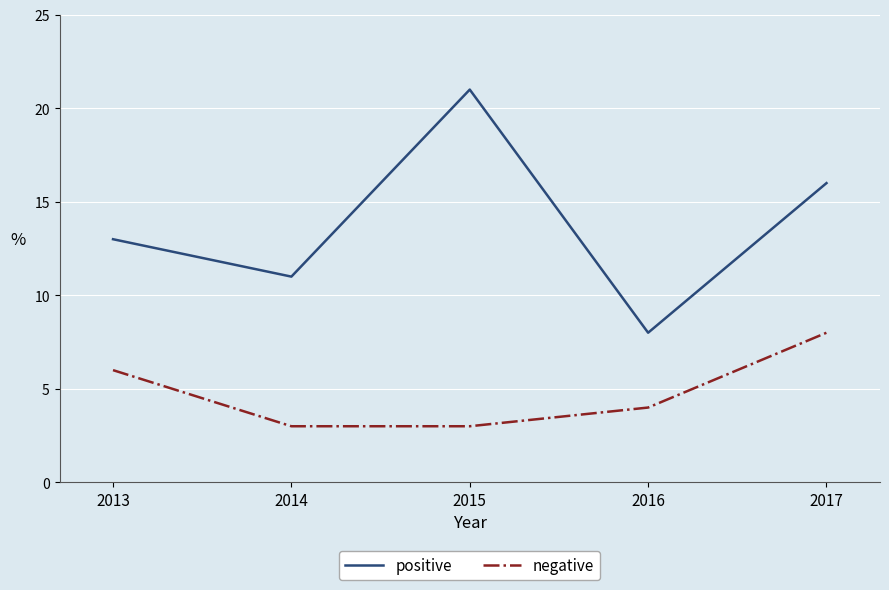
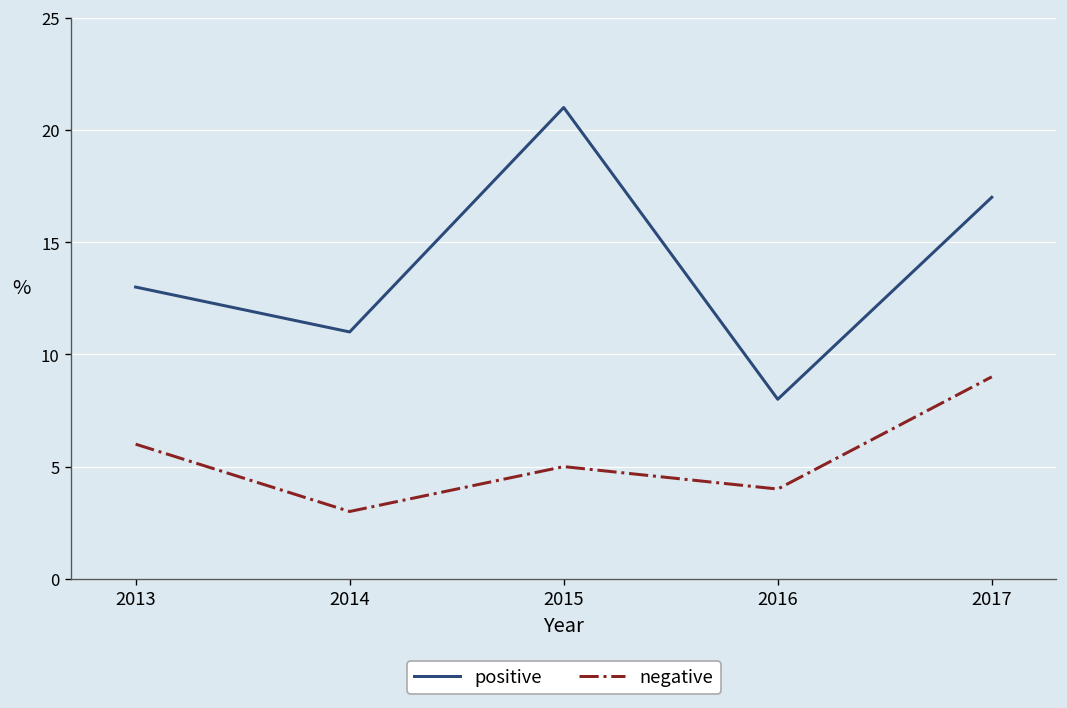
negative, 2015: 3 -> 5
positive, 2017: 16 -> 17
negative, 2017: 8 -> 9
